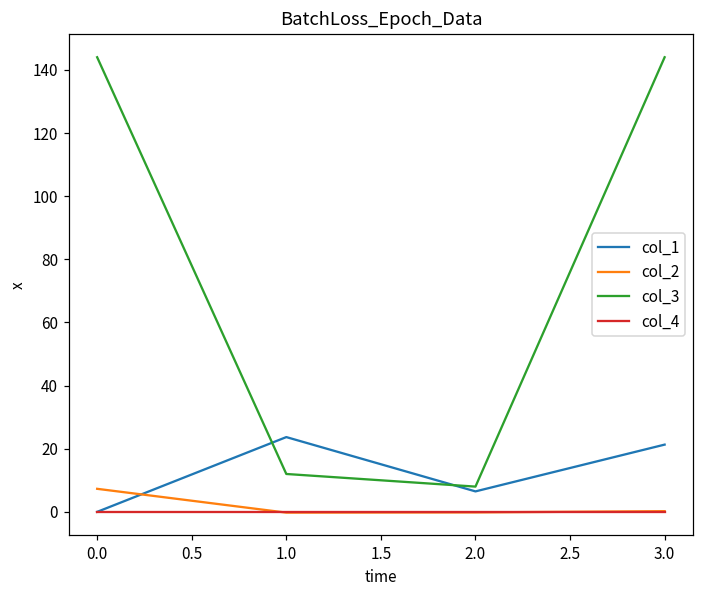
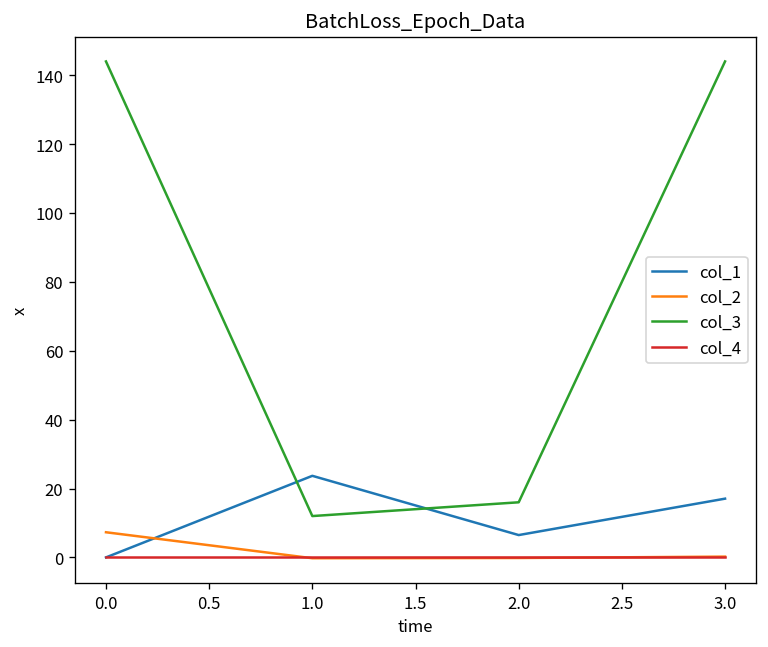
col_3, 2.0: 8 -> 16
col_1, 3.0: 21 -> 17
